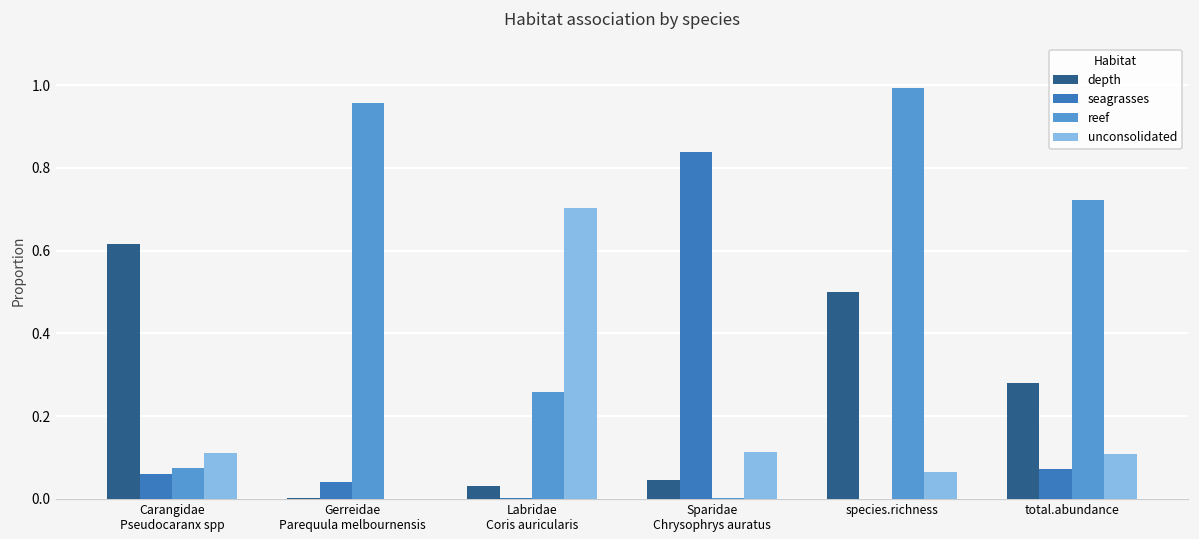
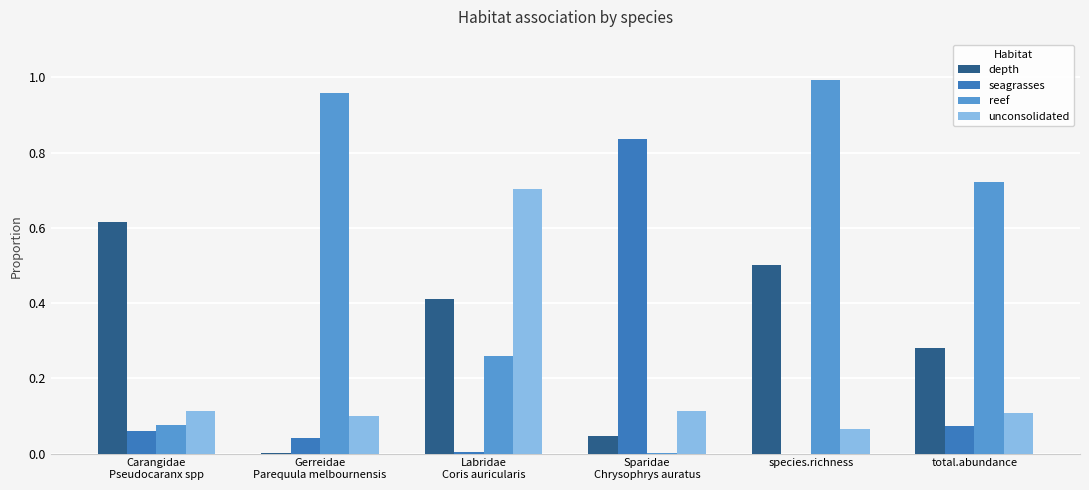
unconsolidated, Gerreidae Parequula melbournensis: 0.0 -> 0.1
depth, Labridae Coris auricularis: 0.03 -> 0.41
